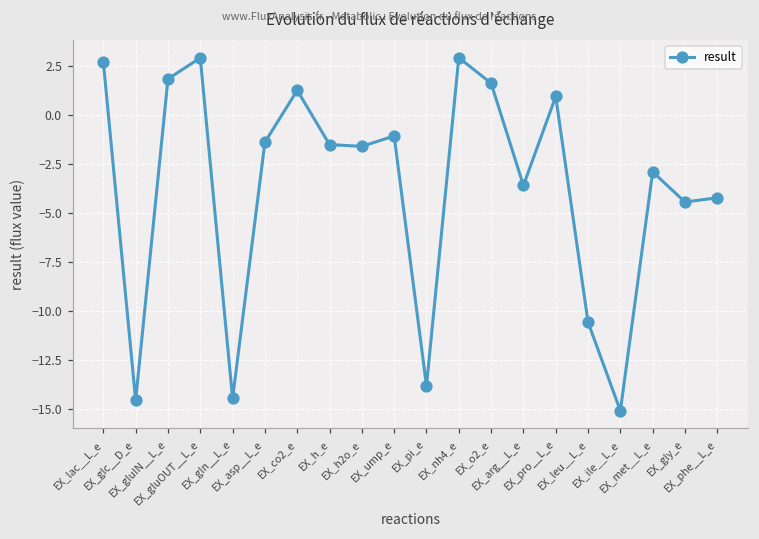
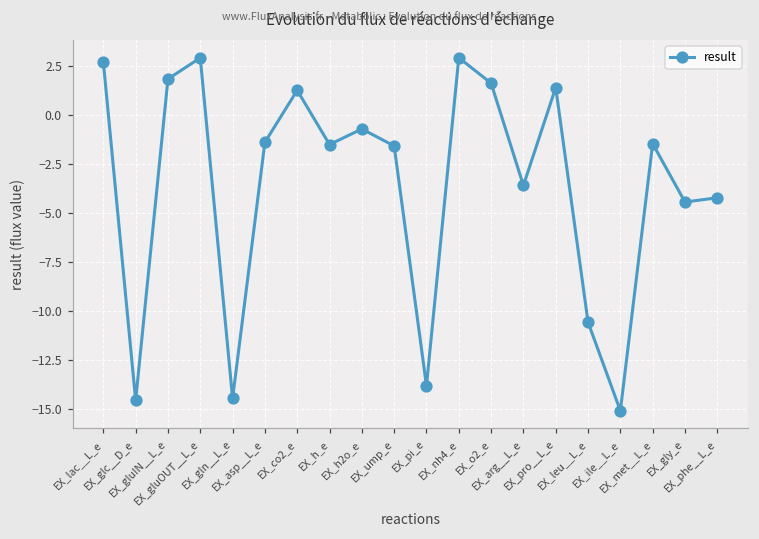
EX_h2o_e: -1.6 -> -0.7
EX_ump_e: -1.1 -> -1.6
EX_pro__L_e: 1.0 -> 1.4
EX_met__L_e: -2.9 -> -1.5
